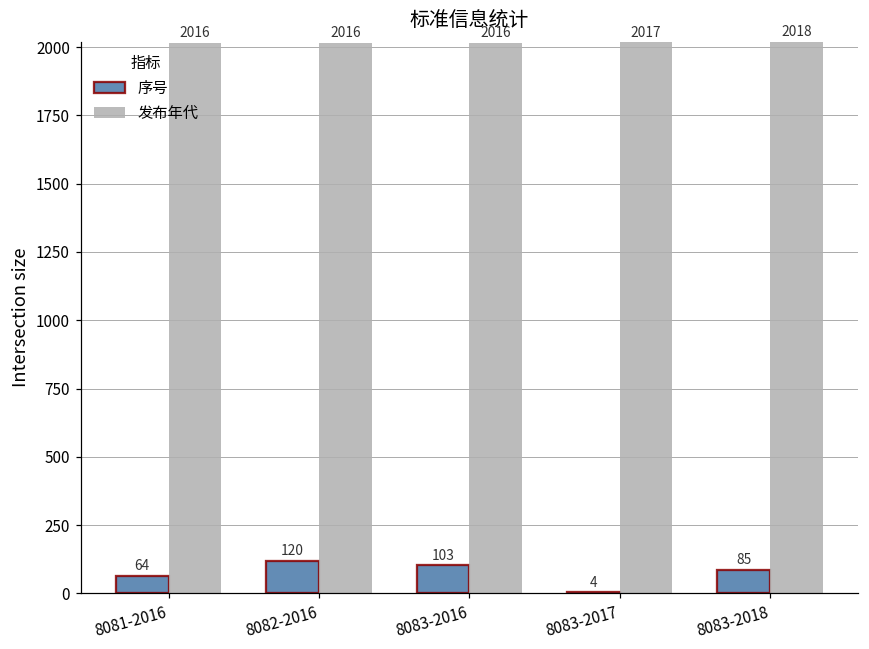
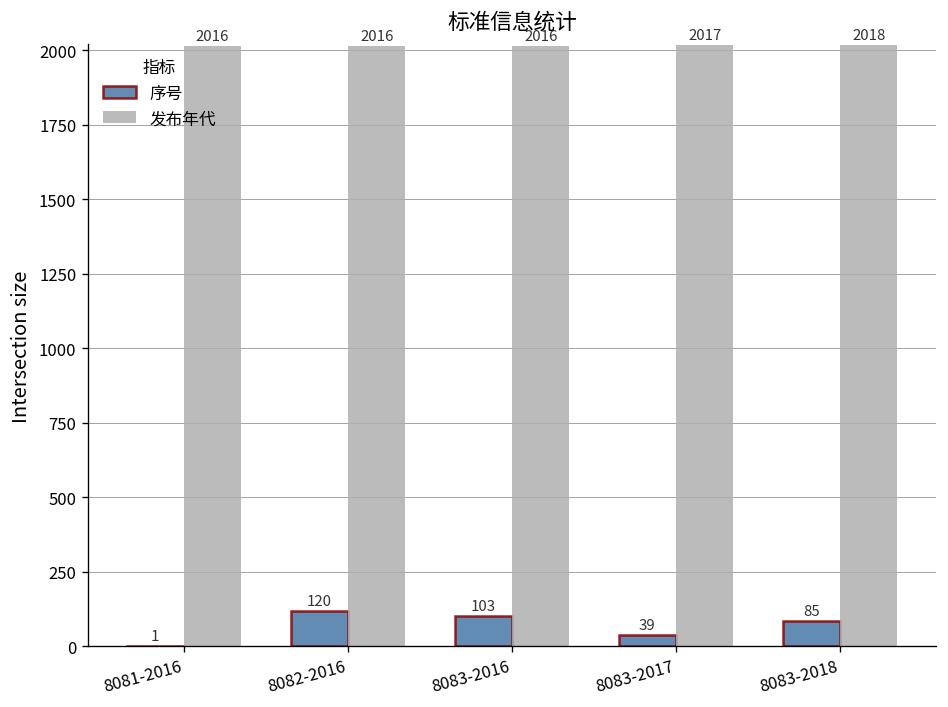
序号, 8081-2016: 64 -> 1
序号, 8083-2017: 4 -> 39
